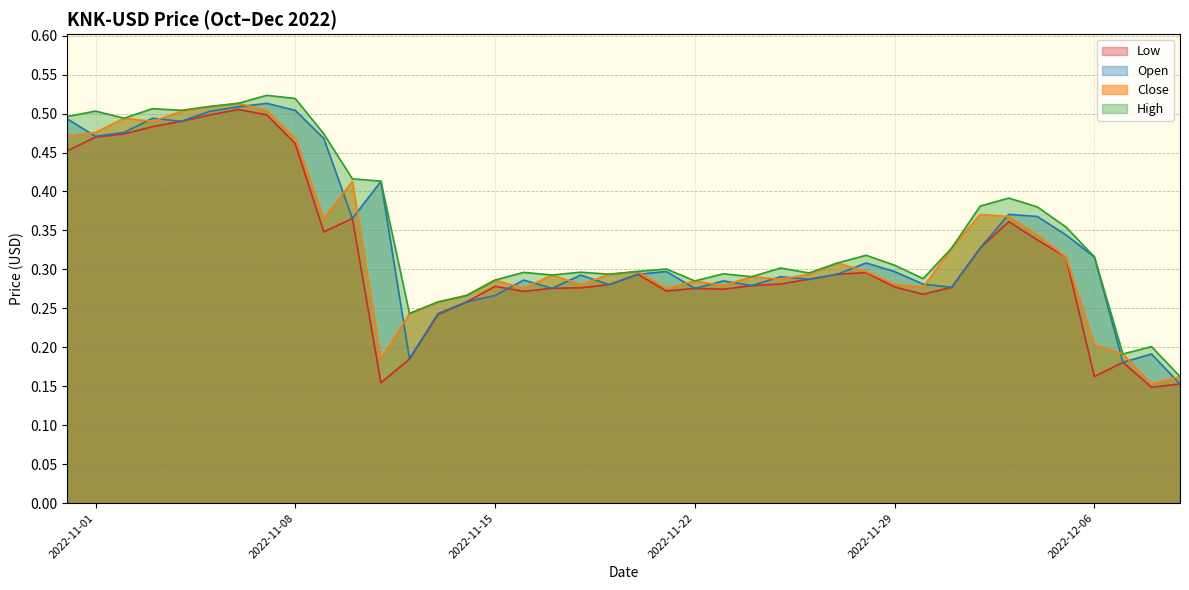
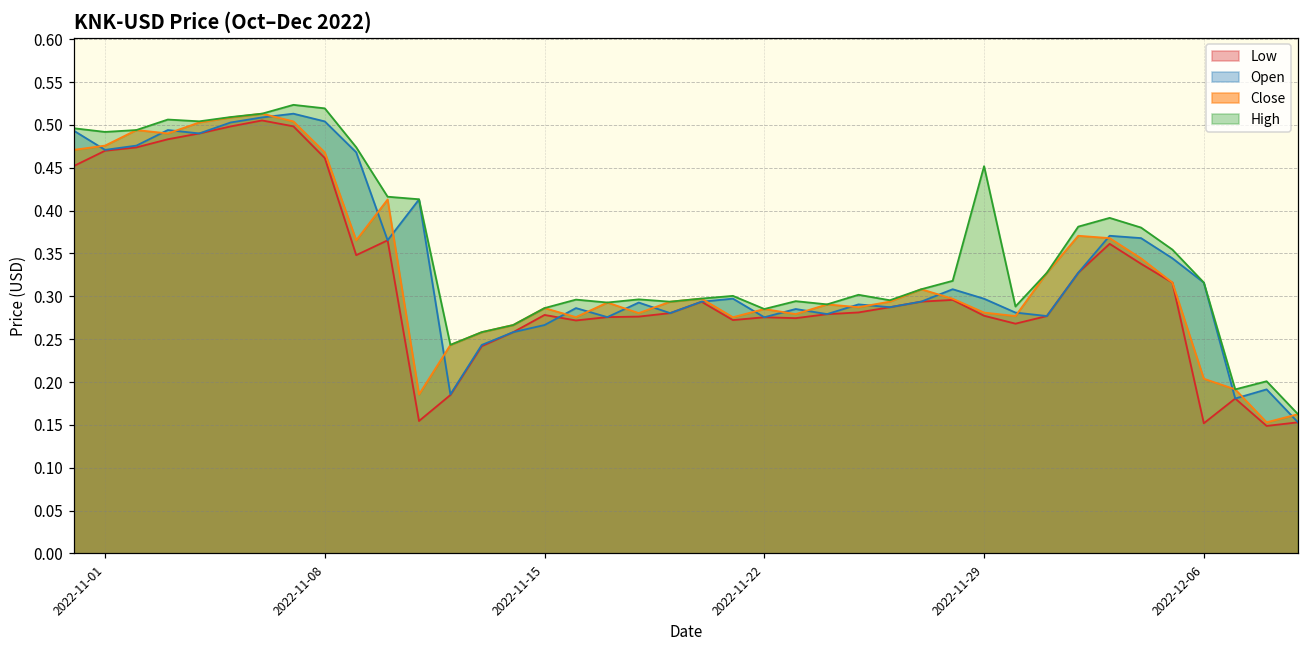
High, 2022-11-01: 0.50 -> 0.49
High, 2022-11-29: 0.31 -> 0.45
Low, 2022-12-06: 0.16 -> 0.15
